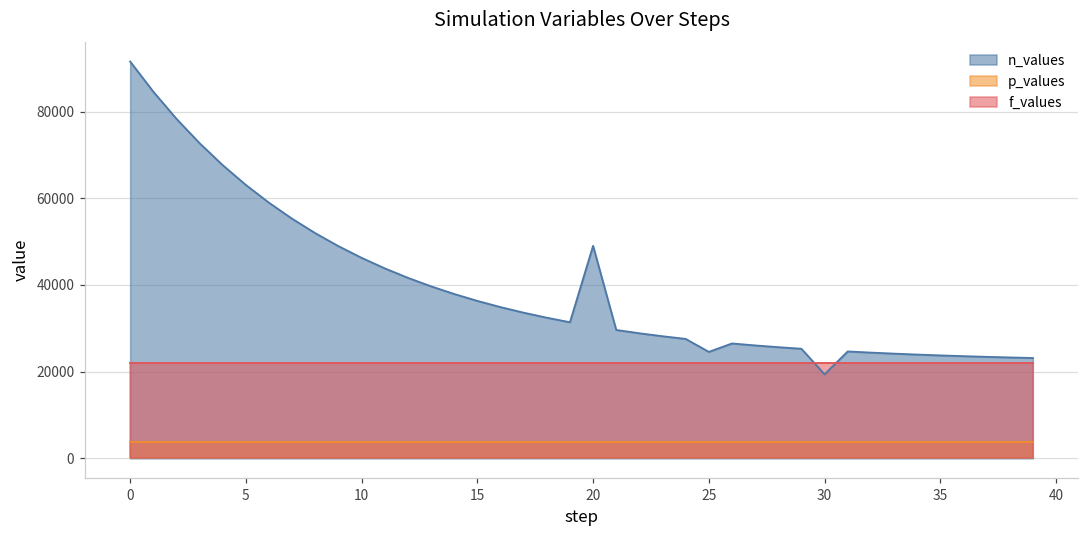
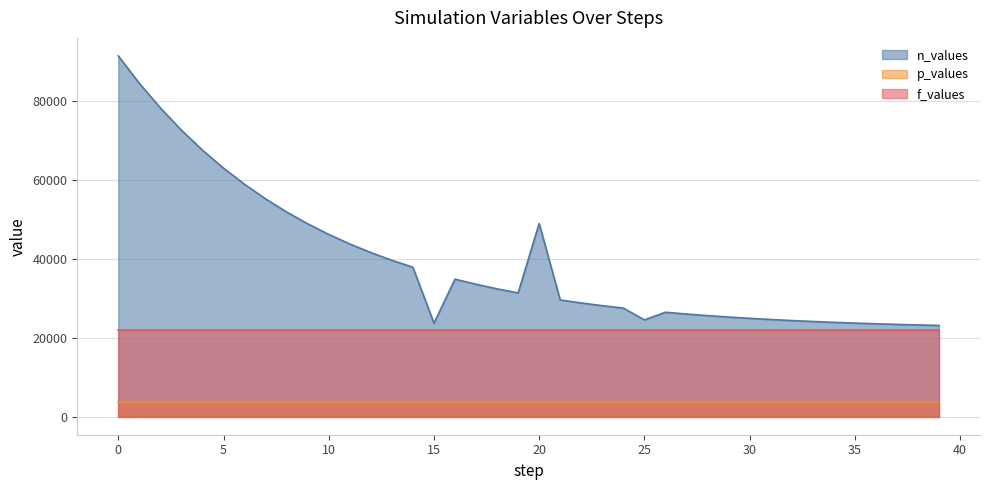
n_values, 15: 36000 -> 24000
n_values, 30: 19000 -> 25000
